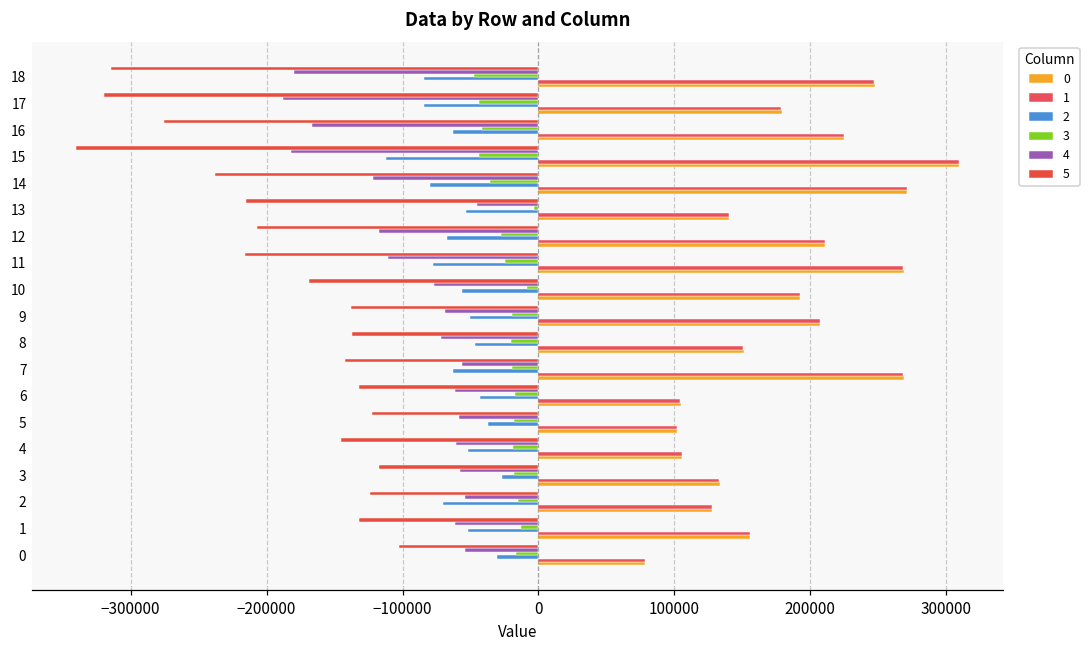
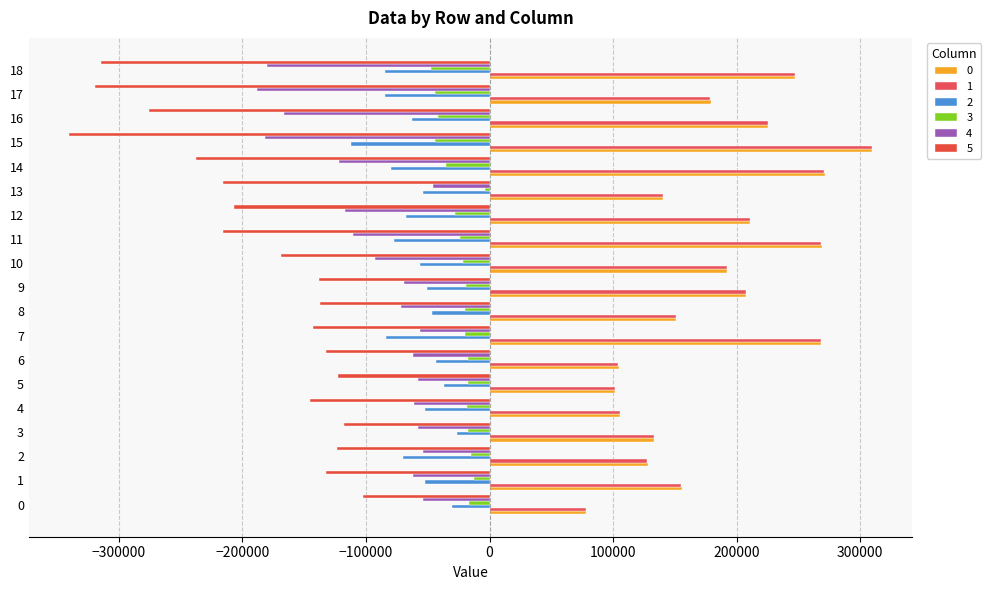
4, 10: -77000 -> -93000
3, 10: -9000 -> -22000
2, 7: -63000 -> -84000
